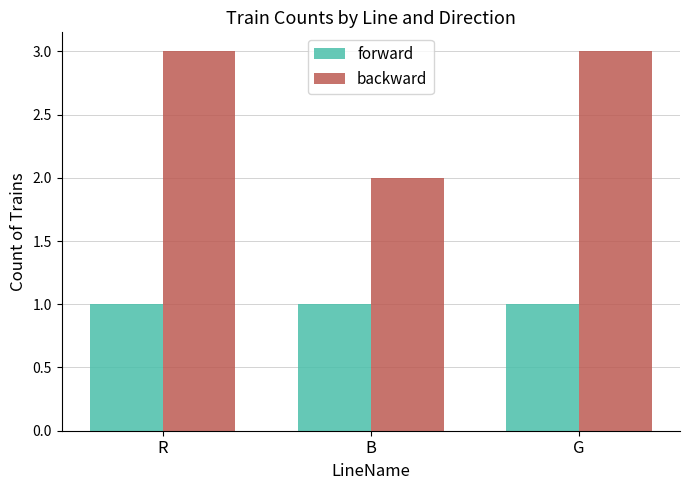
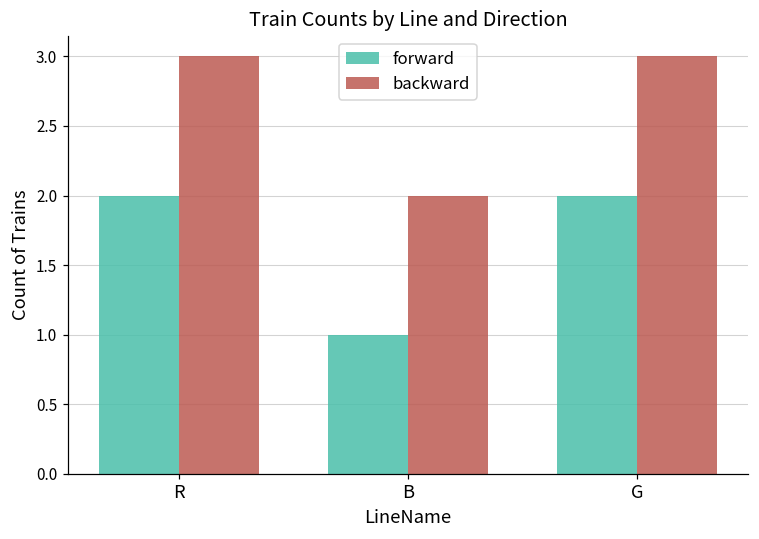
forward, R: 1 -> 2
forward, G: 1 -> 2
